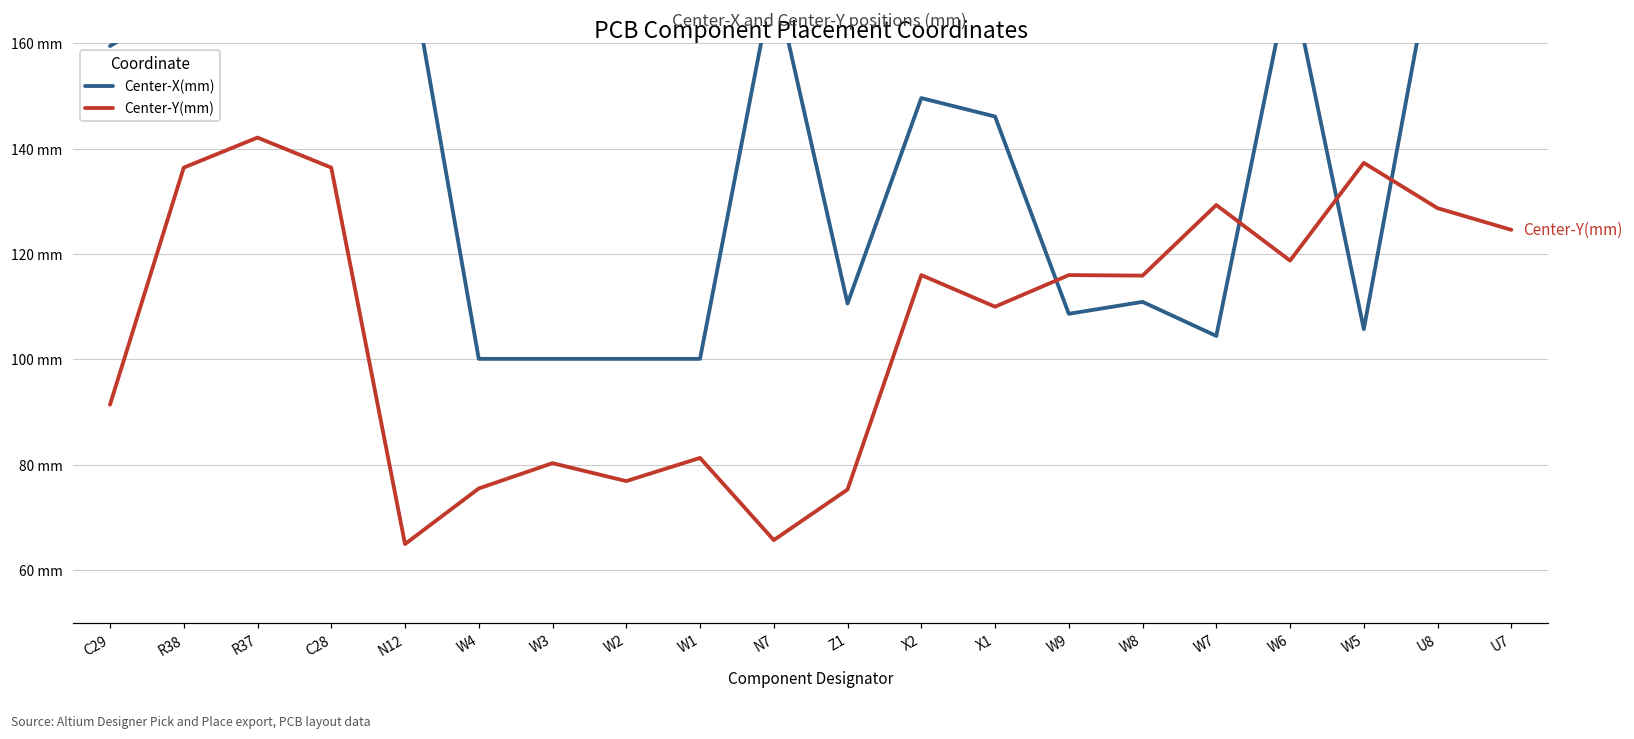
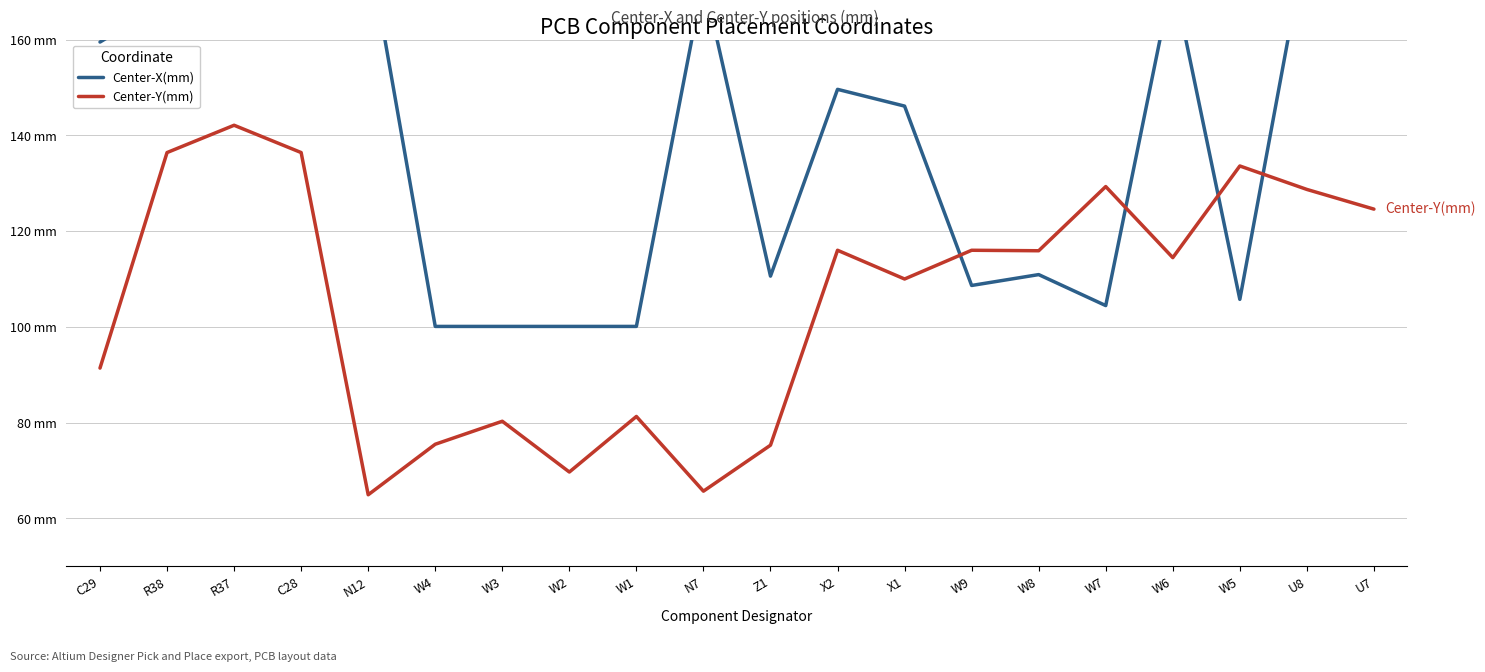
Center-Y(mm), W2: 77 mm -> 70 mm
Center-Y(mm), W6: 119 mm -> 114 mm
Center-Y(mm), W5: 137 mm -> 134 mm
